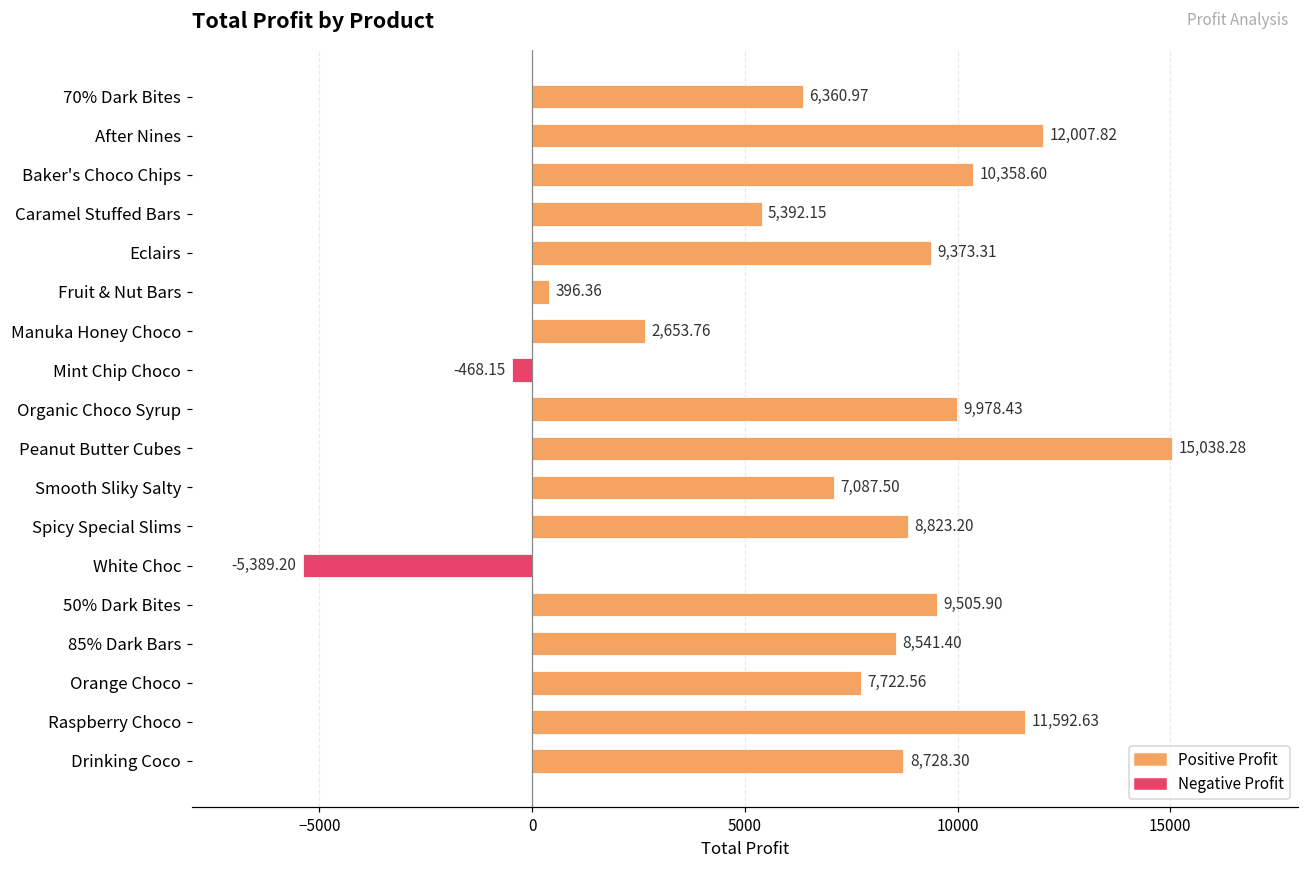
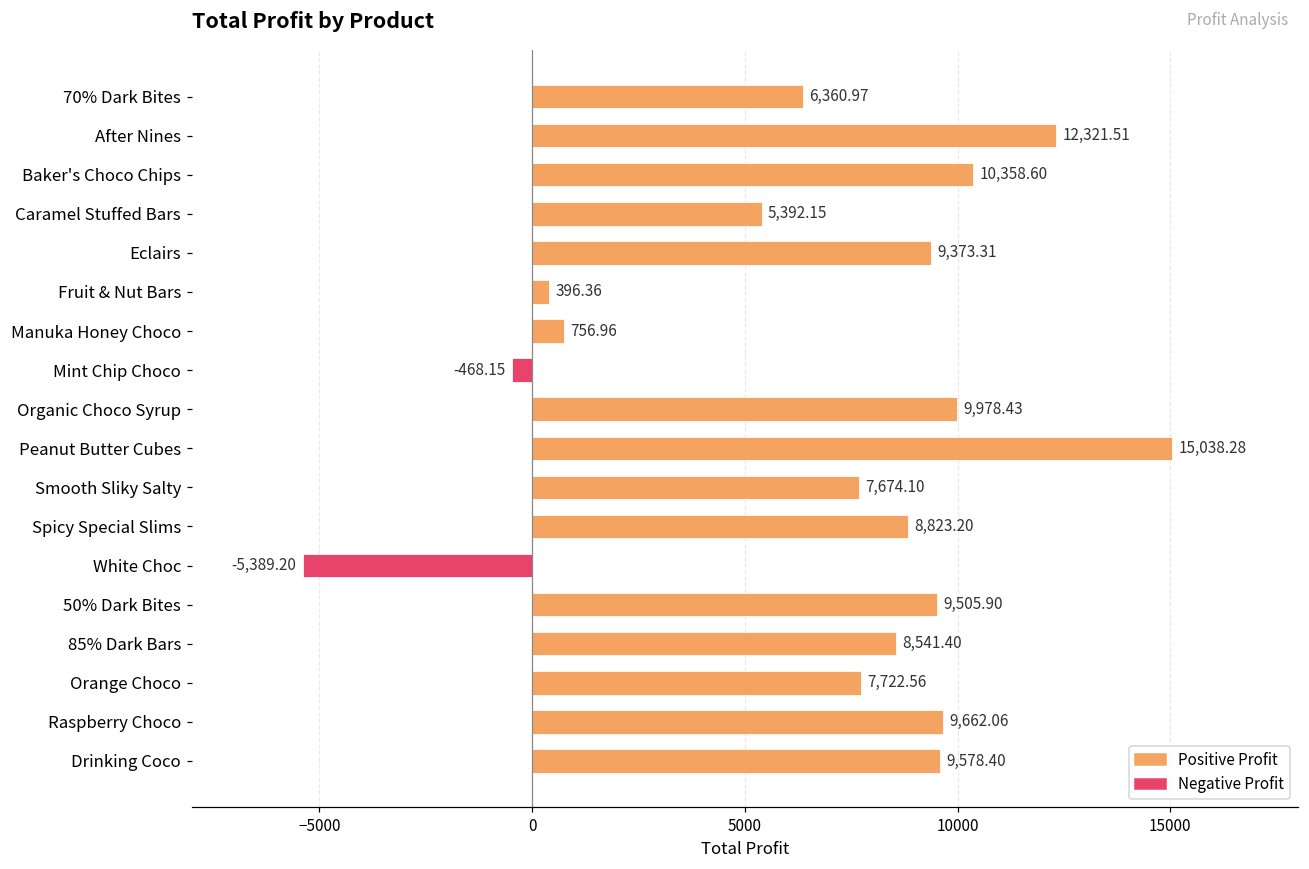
After Nines: 12,007.82 -> 12,321.51
Manuka Honey Choco: 2,653.76 -> 756.96
Smooth Sliky Salty: 7,087.50 -> 7,674.10
Raspberry Choco: 11,592.63 -> 9,662.06
Drinking Coco: 8,728.30 -> 9,578.40
